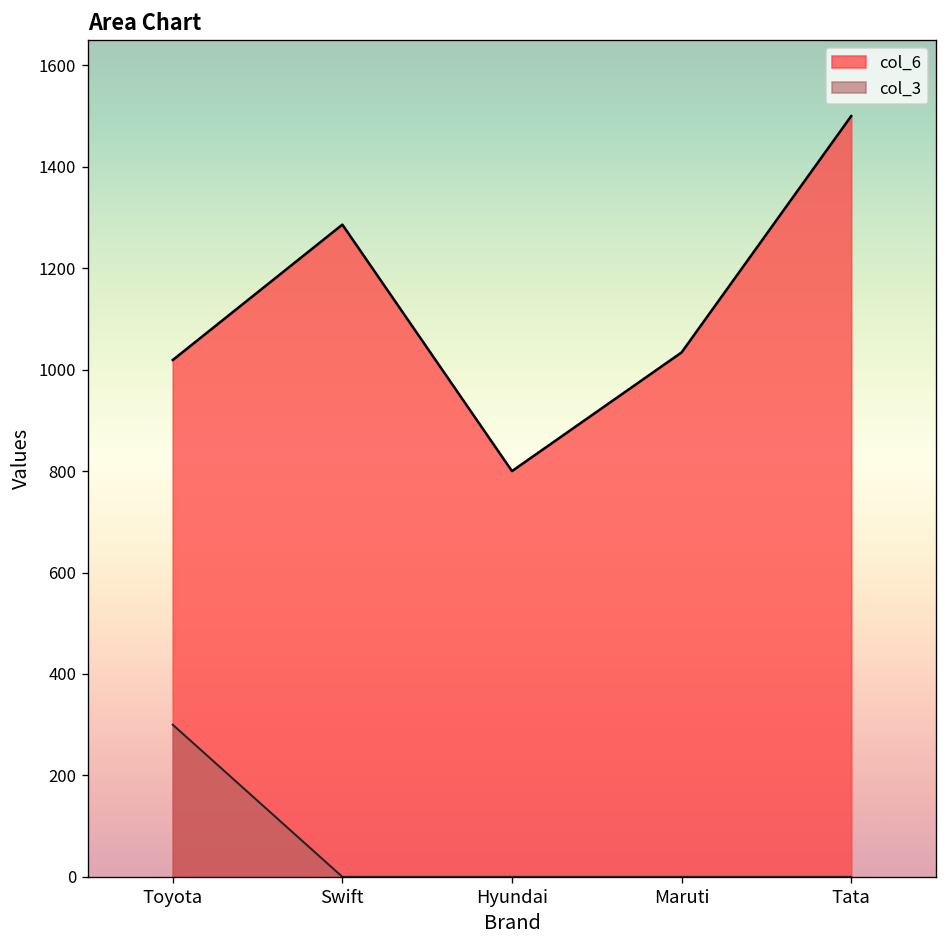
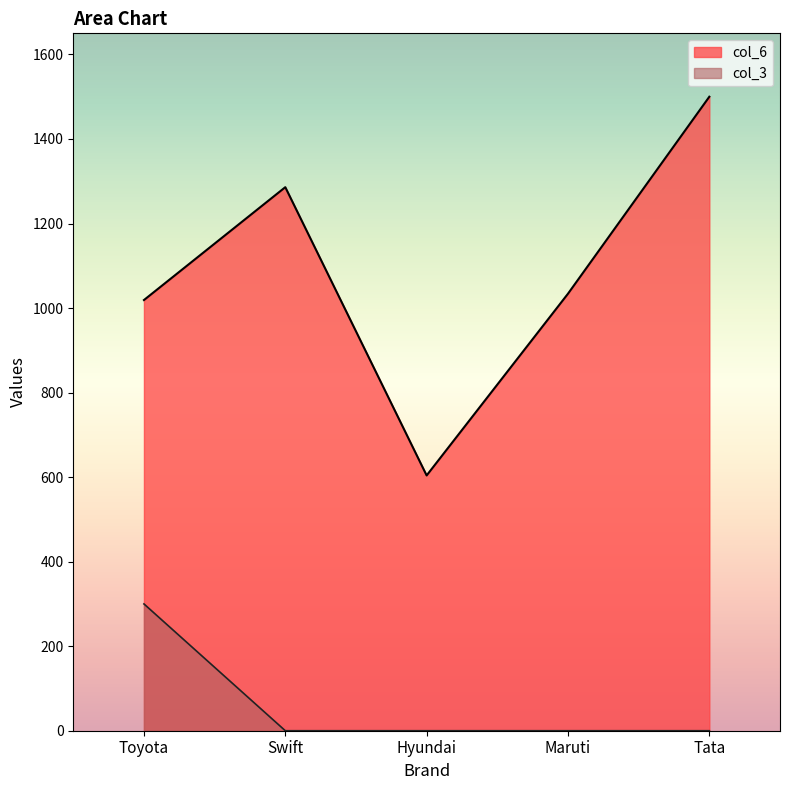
col_6, Hyundai: 800 -> 600
